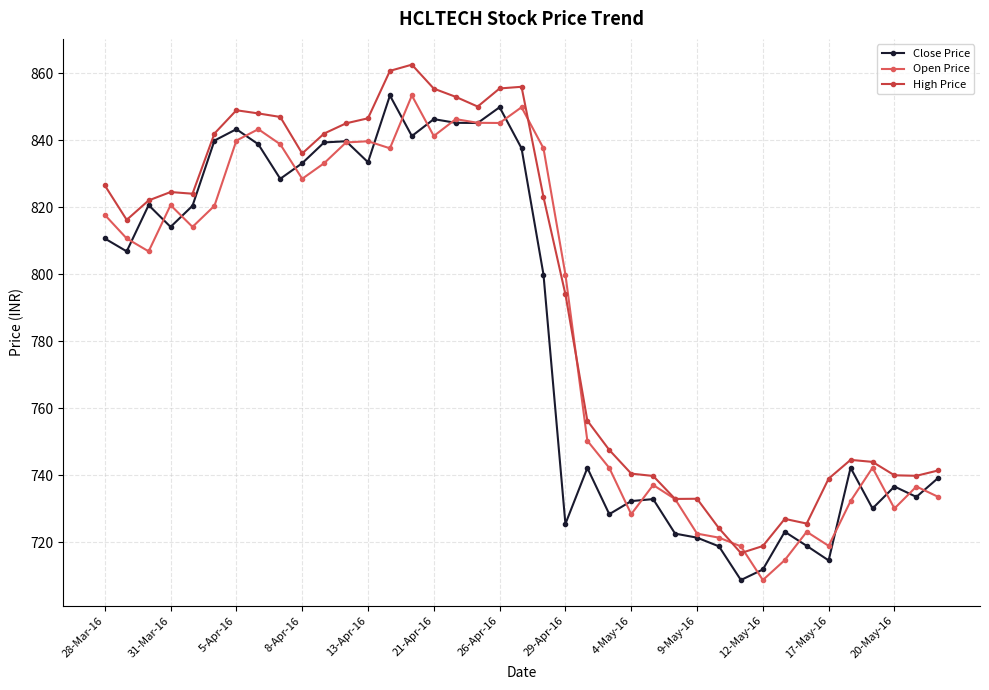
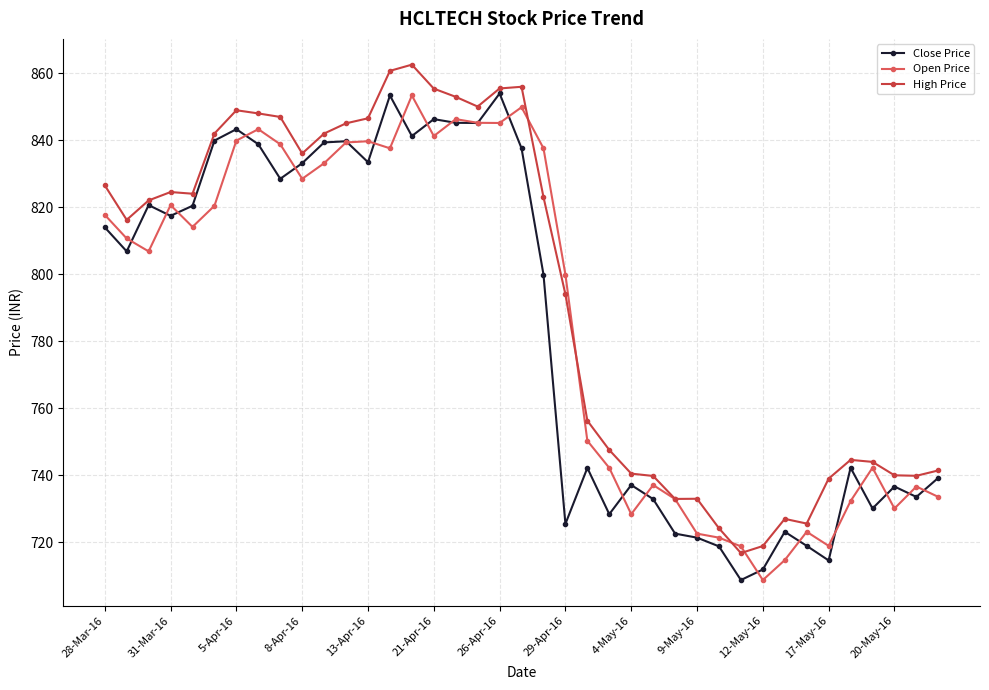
Close Price, 28-Mar-16: 811 -> 814
Close Price, 31-Mar-16: 814 -> 817
Close Price, 26-Apr-16: 850 -> 854
Close Price, 4-May-16: 732 -> 737
